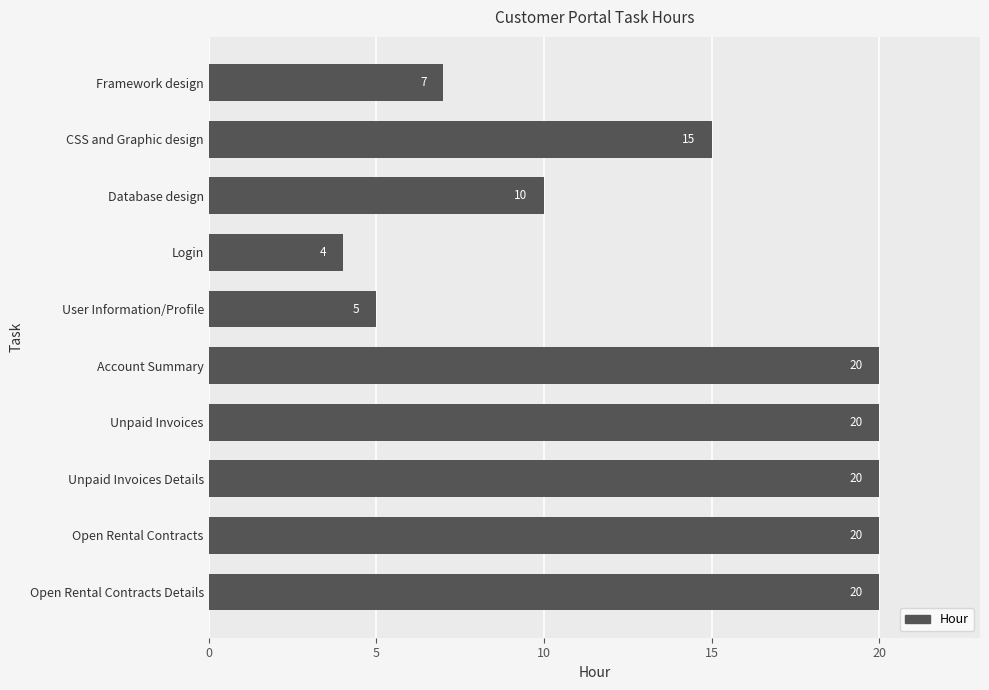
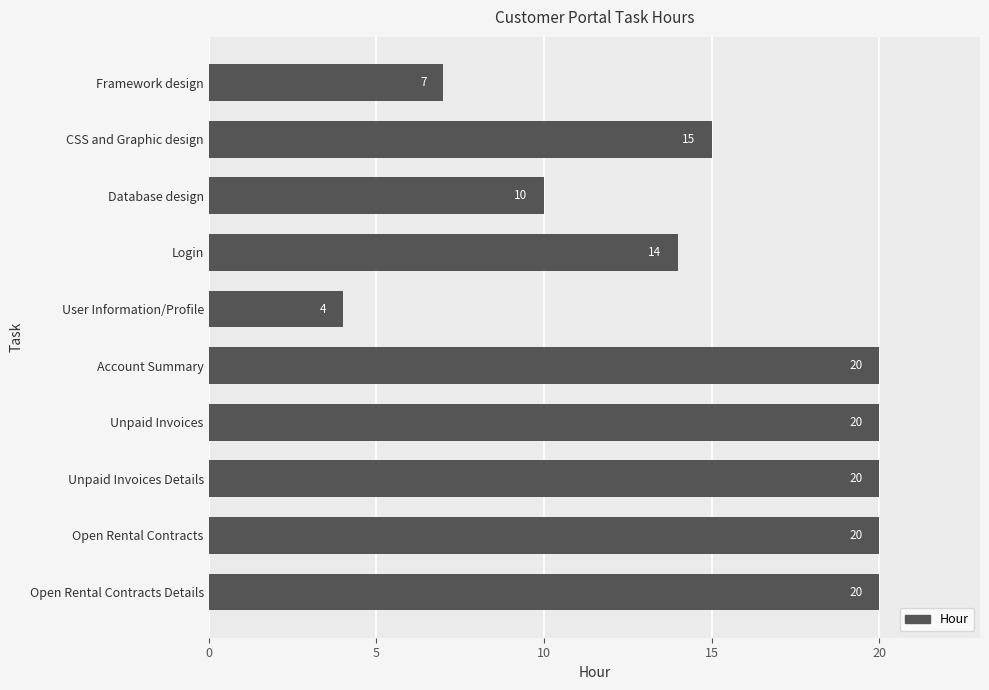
Login: 4 -> 14
User Information/Profile: 5 -> 4
